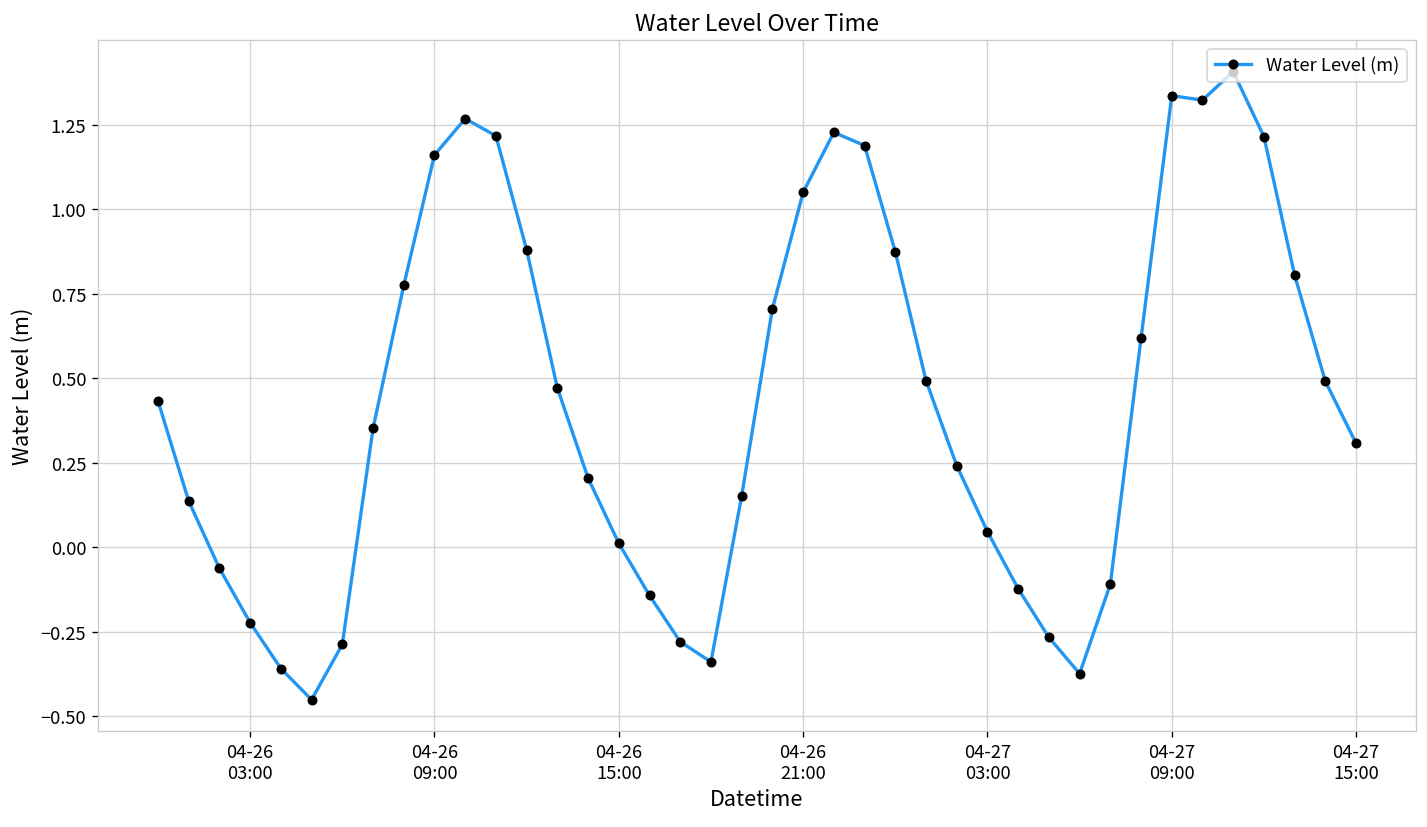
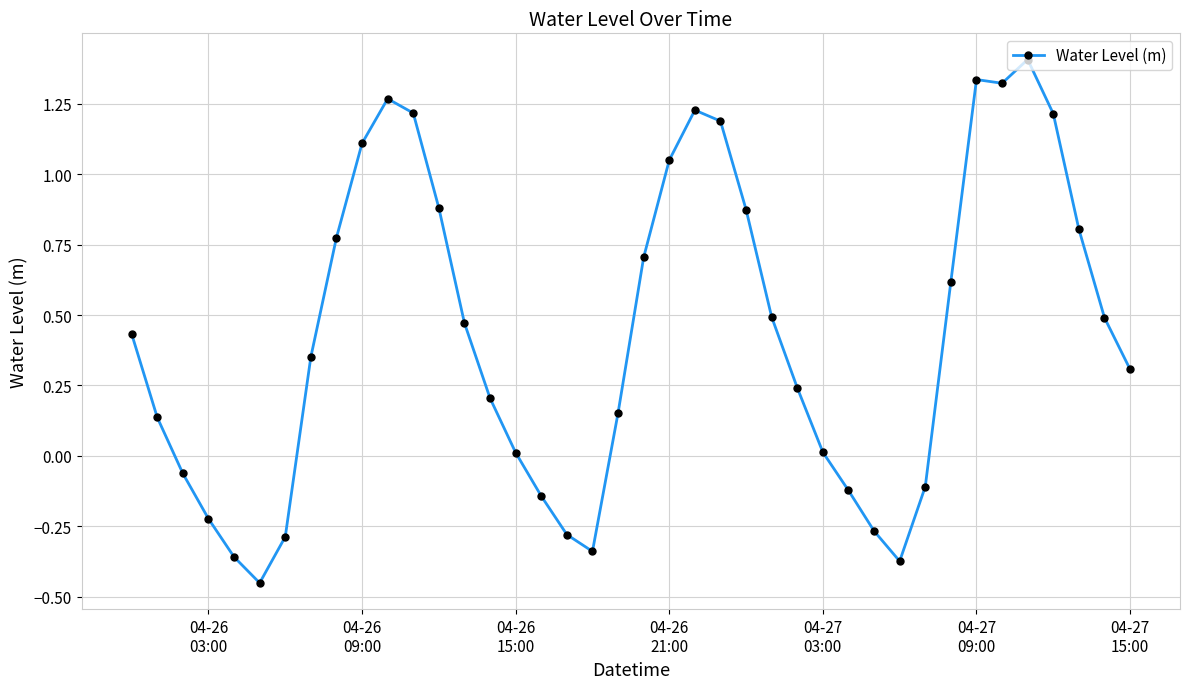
04-26 09:00: 1.16 -> 1.11
04-27 03:00: 0.05 -> 0.01
